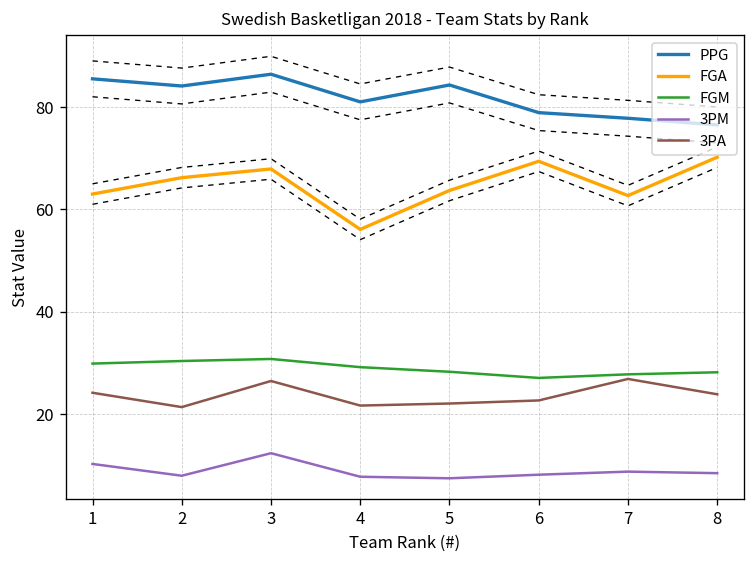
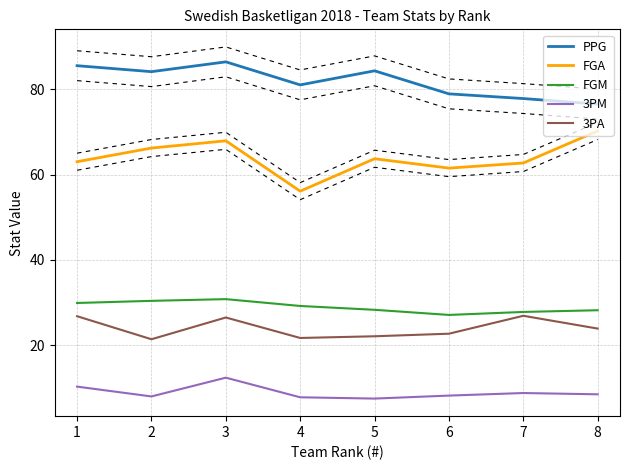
3PA, 1: 24 -> 27
FGA, 6: 69 -> 62
